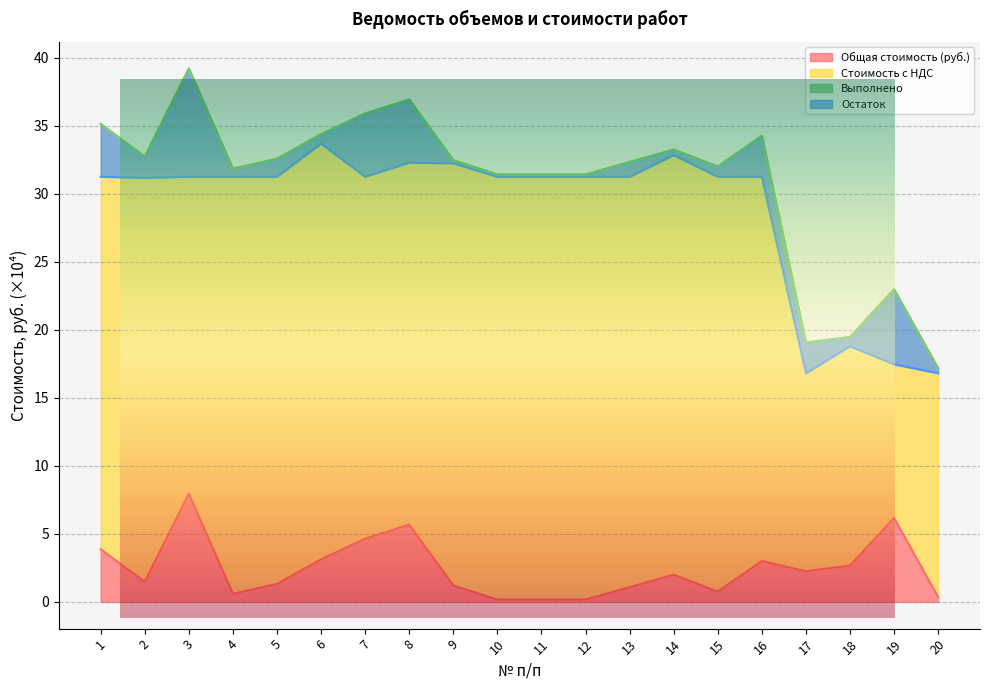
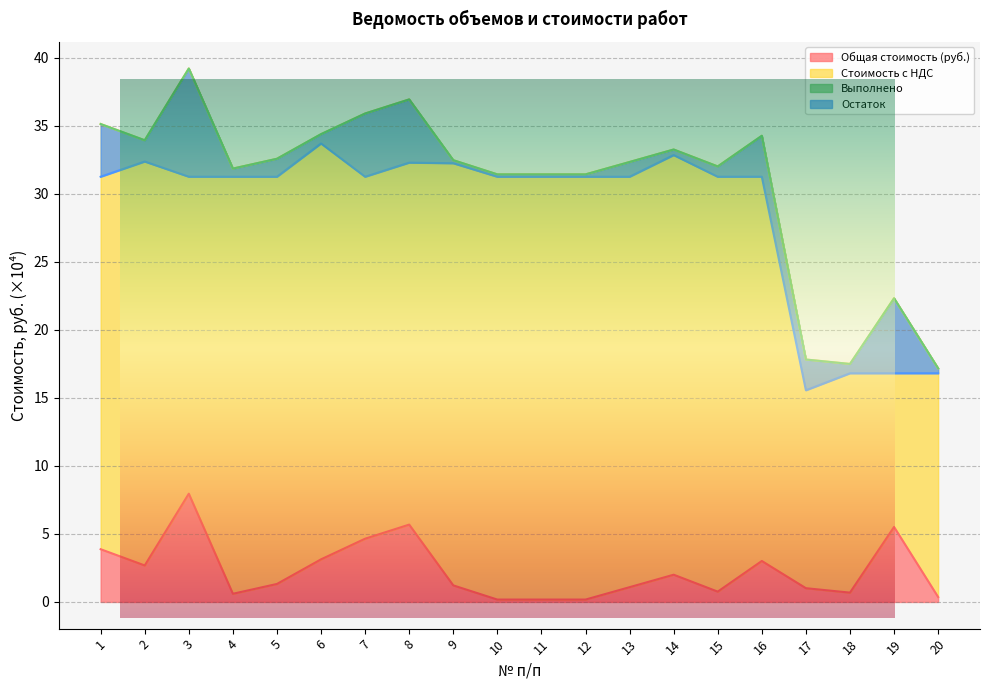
Ведомость объемов и стоимости работ, Общая стоимость (руб.), 2: 1.5 -> 2.7
Ведомость объемов и стоимости работ, Общая стоимость (руб.), 17: 2.3 -> 1.0
Ведомость объемов и стоимости работ, Общая стоимость (руб.), 18: 2.7 -> 0.7
Ведомость объемов и стоимости работ, Общая стоимость (руб.), 19: 6.2 -> 5.5
